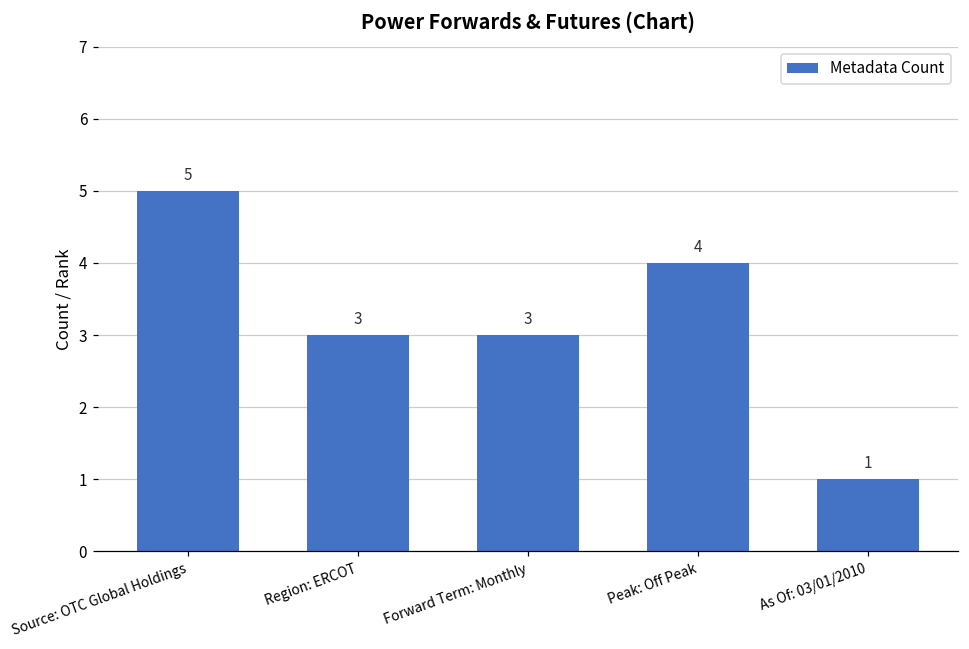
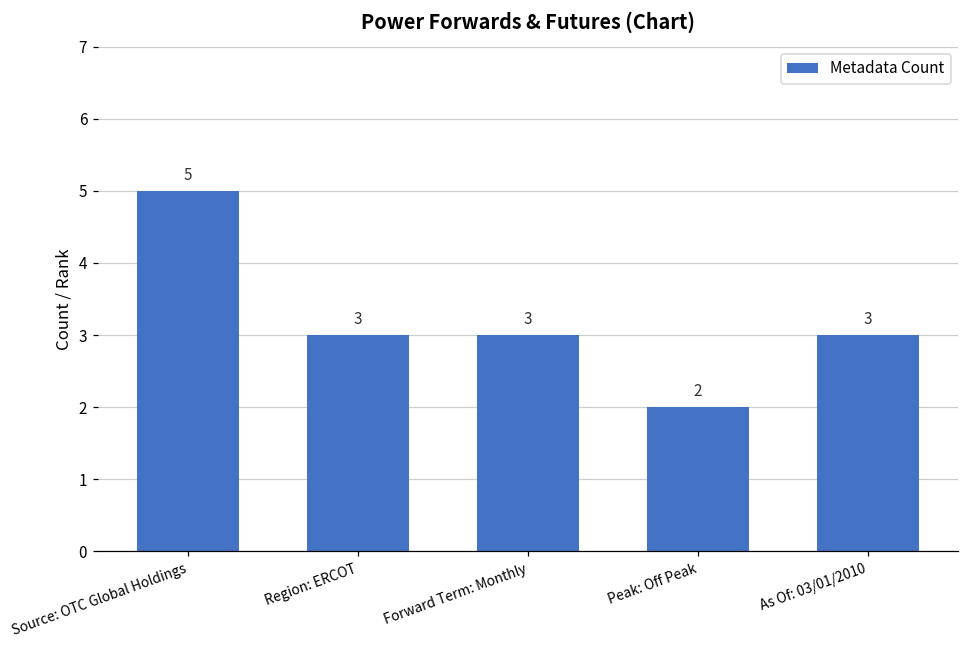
Peak: Off Peak: 4 -> 2
As Of: 03/01/2010: 1 -> 3
